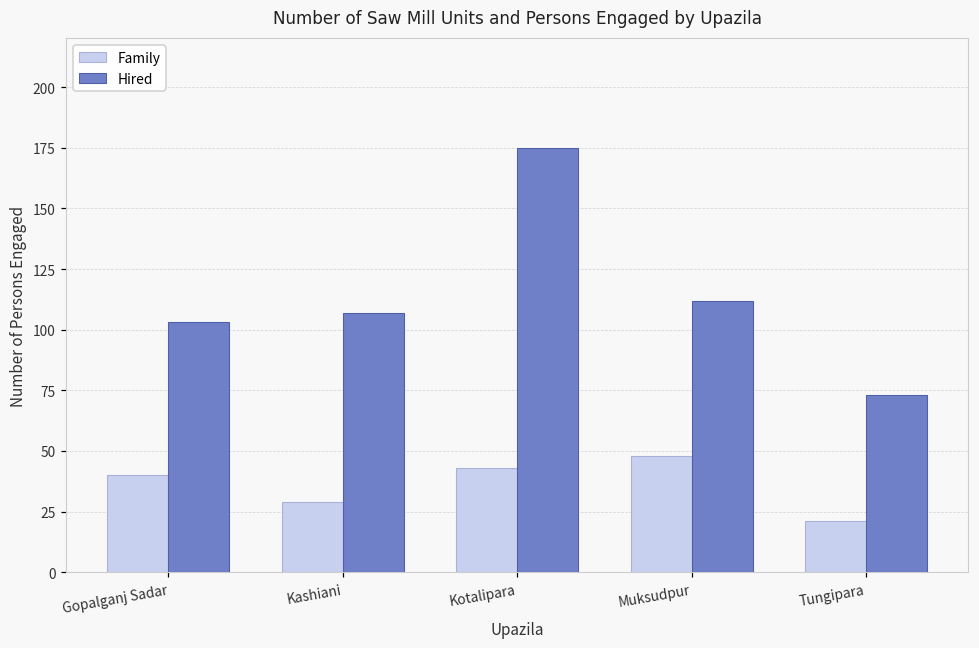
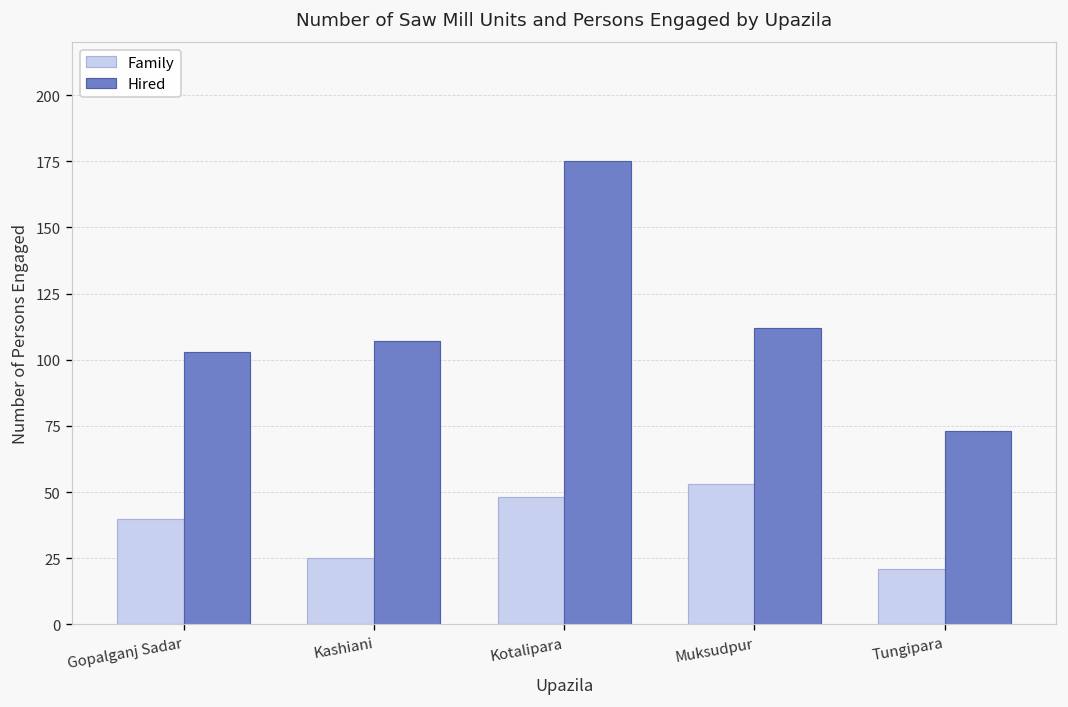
Family, Kashiani: 29 -> 25
Family, Kotalipara: 43 -> 48
Family, Muksudpur: 48 -> 53
